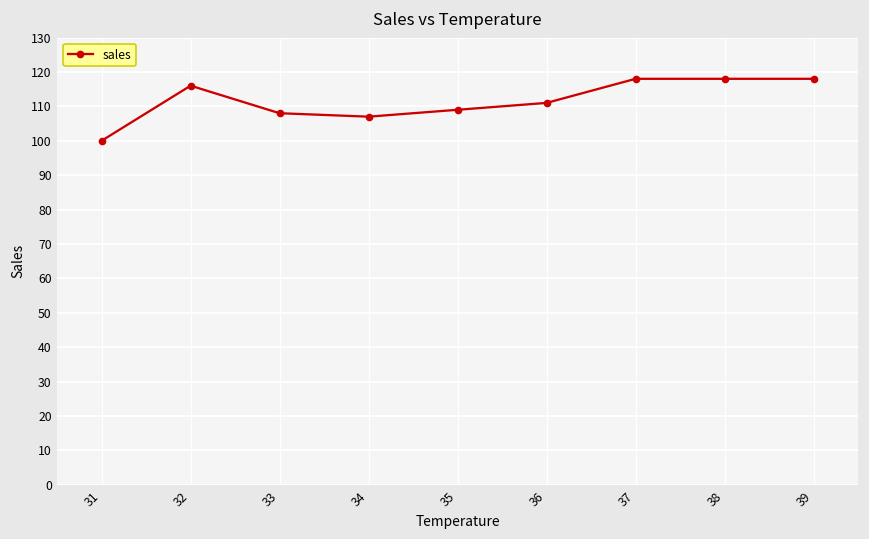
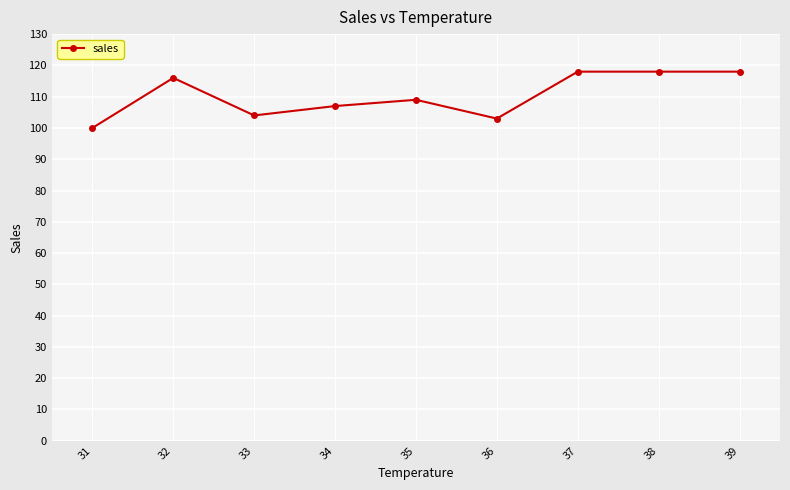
33: 108 -> 104
36: 111 -> 103
